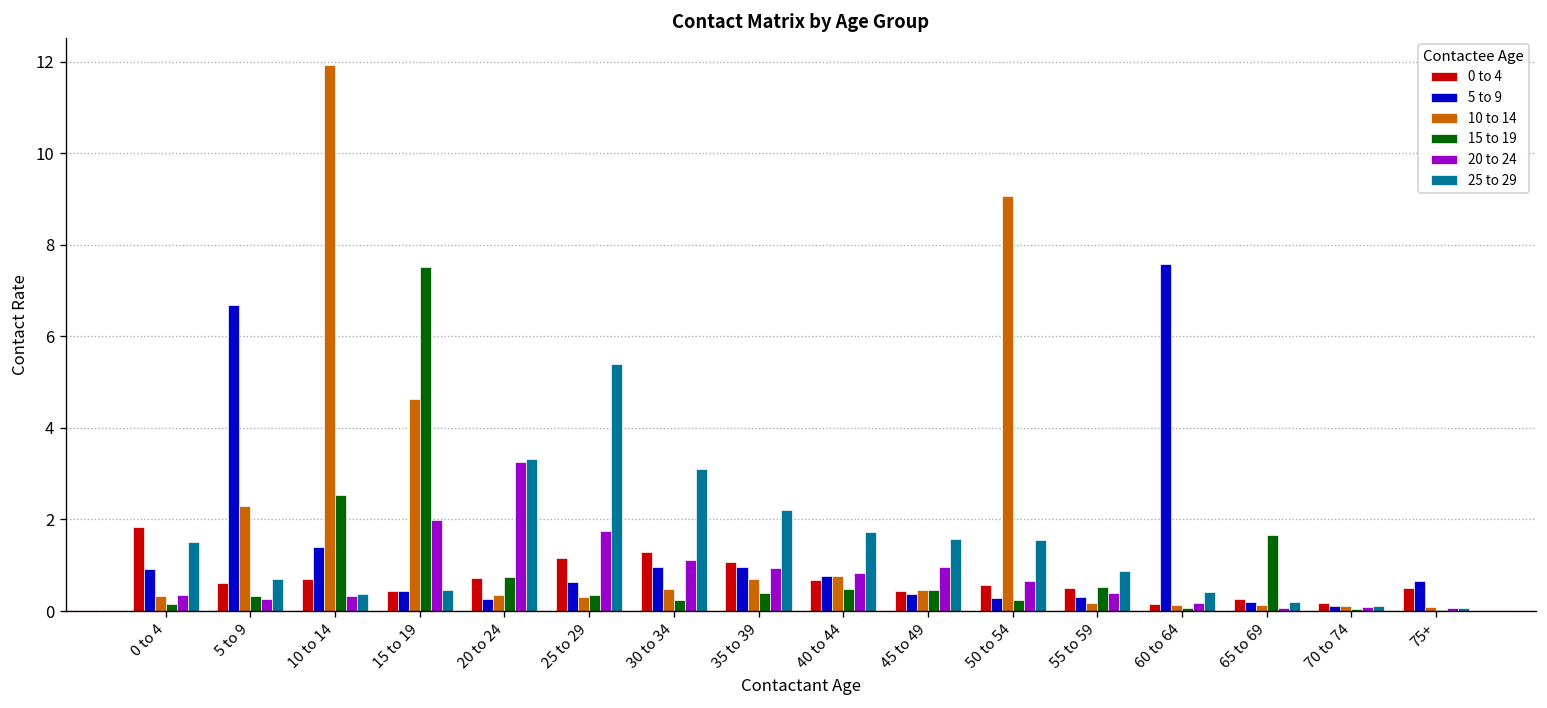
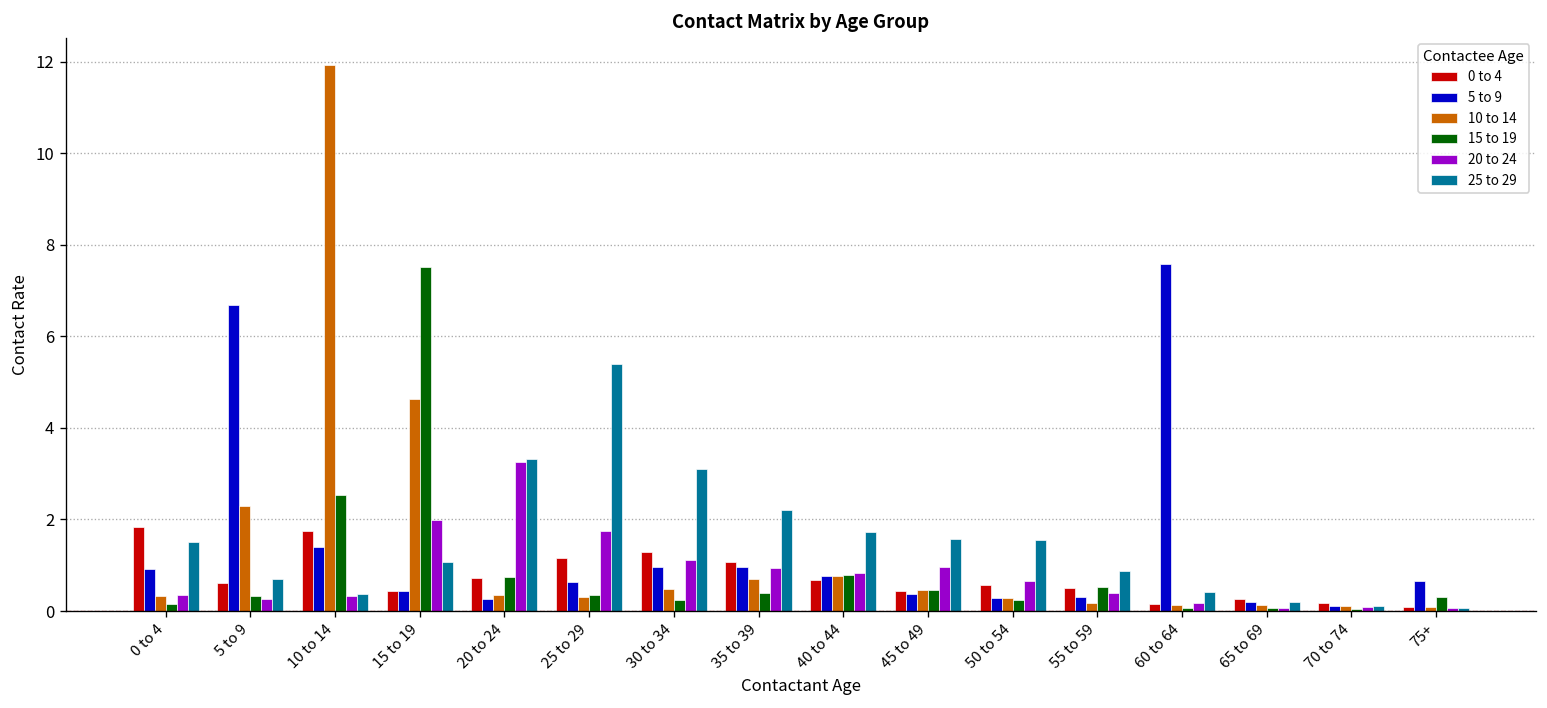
0 to 4, 10 to 14: 0.7 -> 1.8
25 to 29, 15 to 19: 0.5 -> 1.1
15 to 19, 40 to 44: 0.5 -> 0.8
10 to 14, 50 to 54: 9.1 -> 0.3
15 to 19, 65 to 69: 1.7 -> 0.1
0 to 4, 75+: 0.5 -> 0.1
15 to 19, 75+: 0.0 -> 0.3
